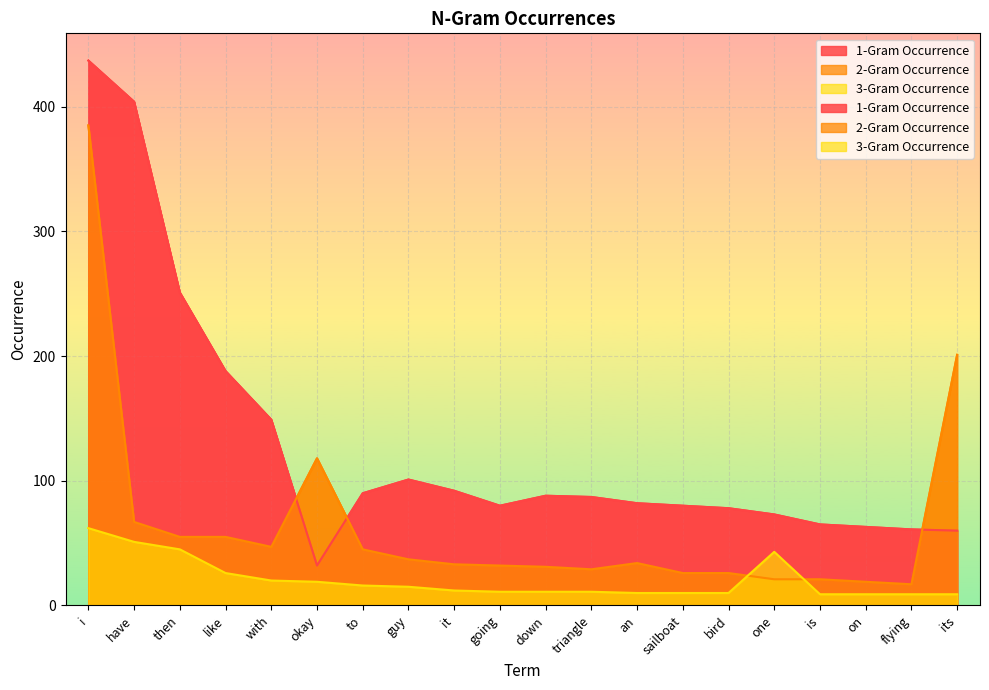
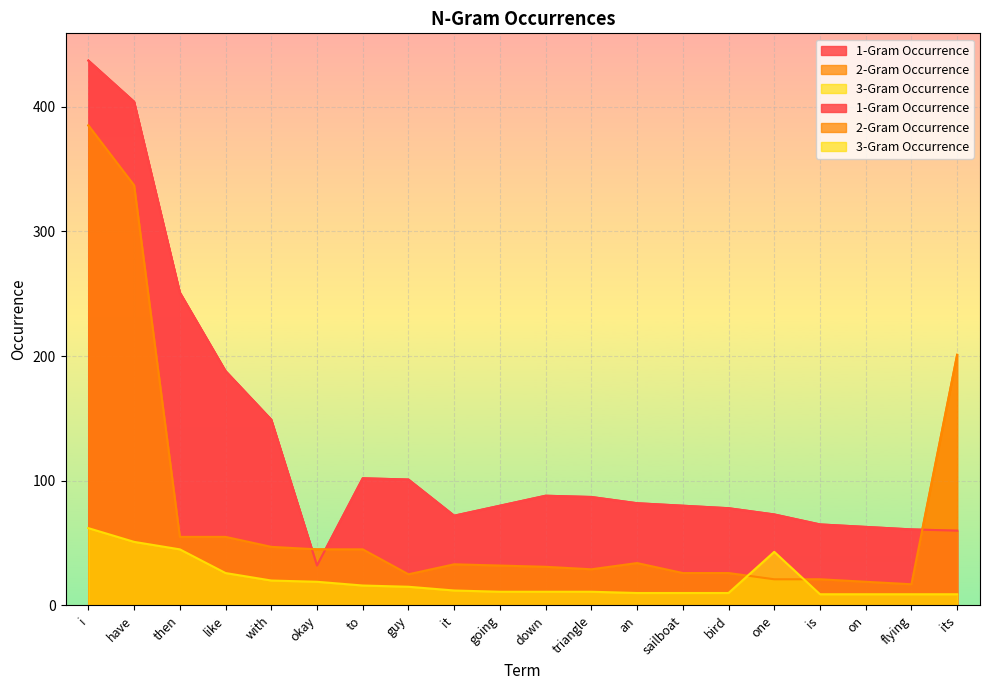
2-Gram Occurrence, have: 67 -> 337
2-Gram Occurrence, okay: 118 -> 45
1-Gram Occurrence, to: 90 -> 102
2-Gram Occurrence, guy: 37 -> 25
1-Gram Occurrence, it: 92 -> 72
